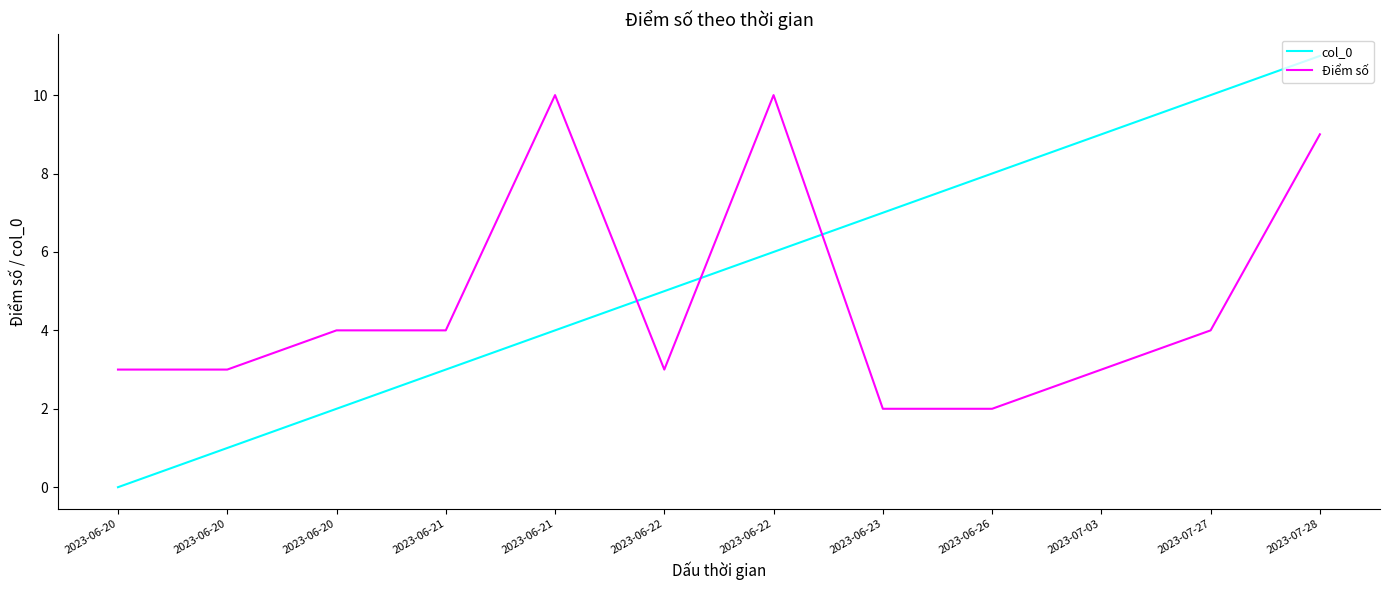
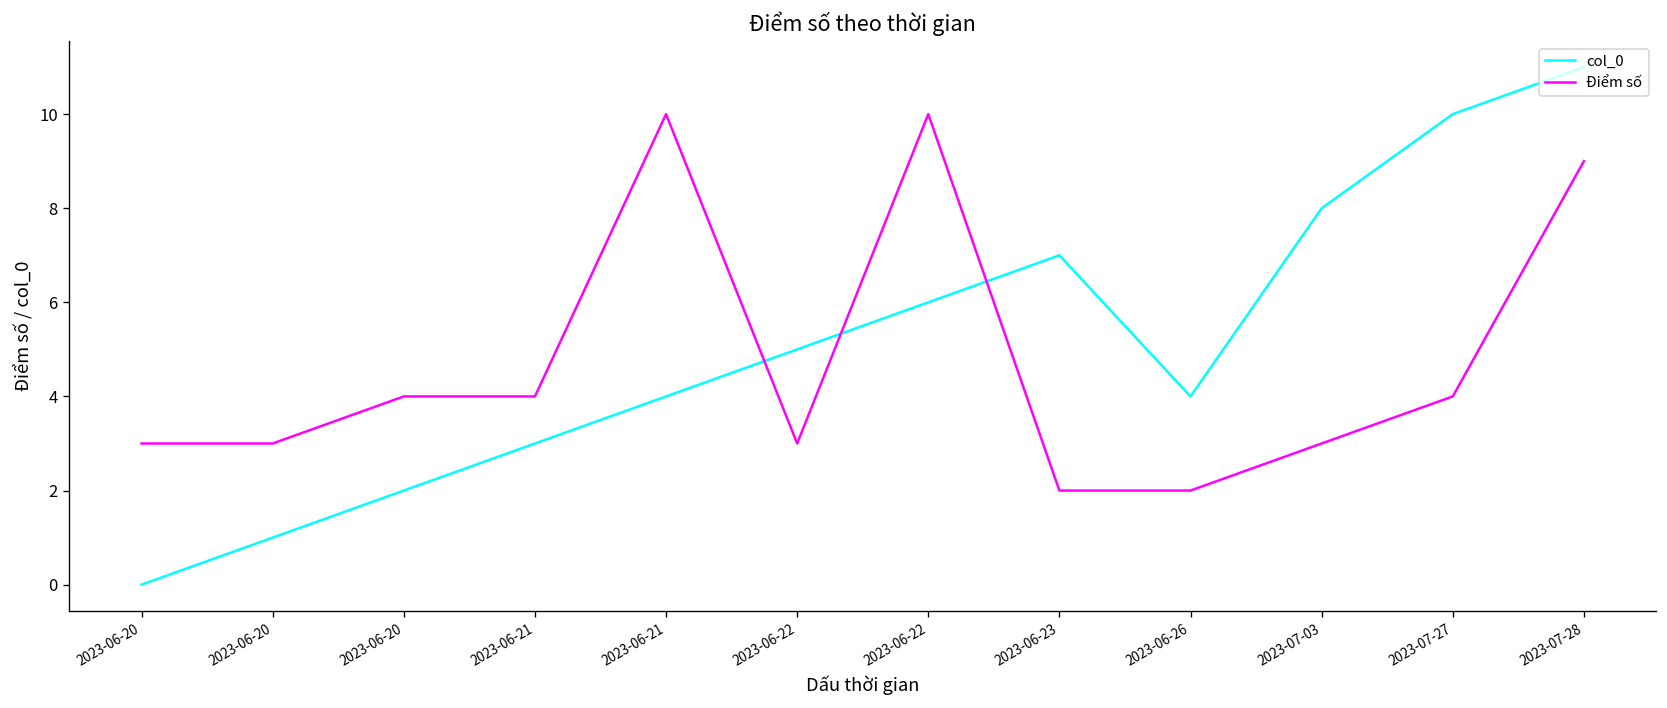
col_0, 2023-06-26: 8 -> 4
col_0, 2023-07-03: 9 -> 8
